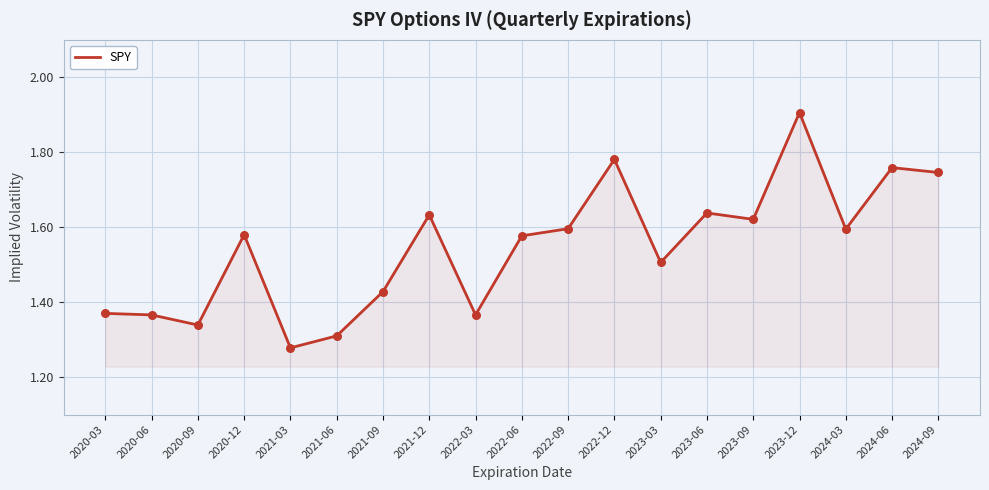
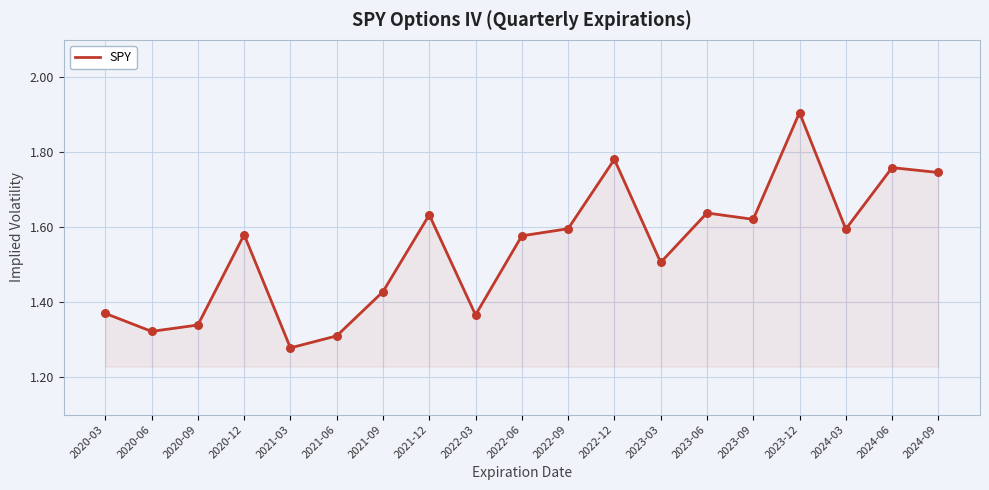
2020-06: 1.37 -> 1.32
